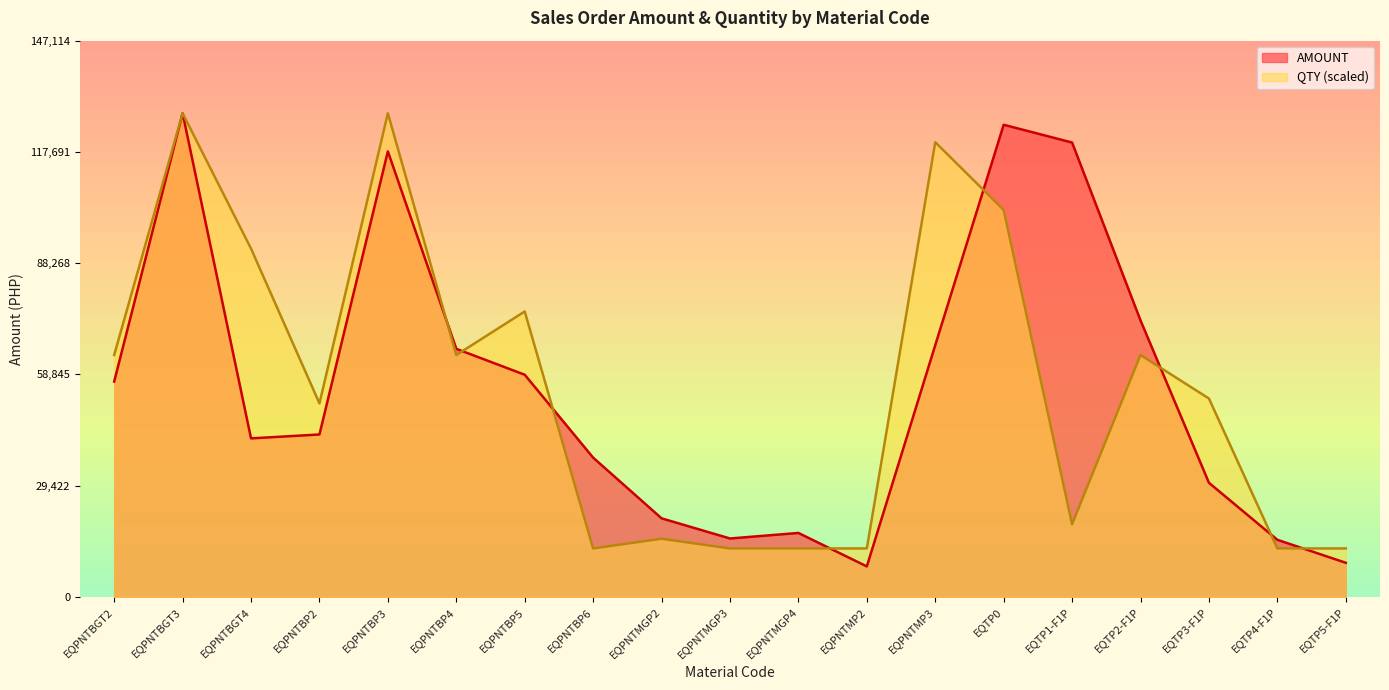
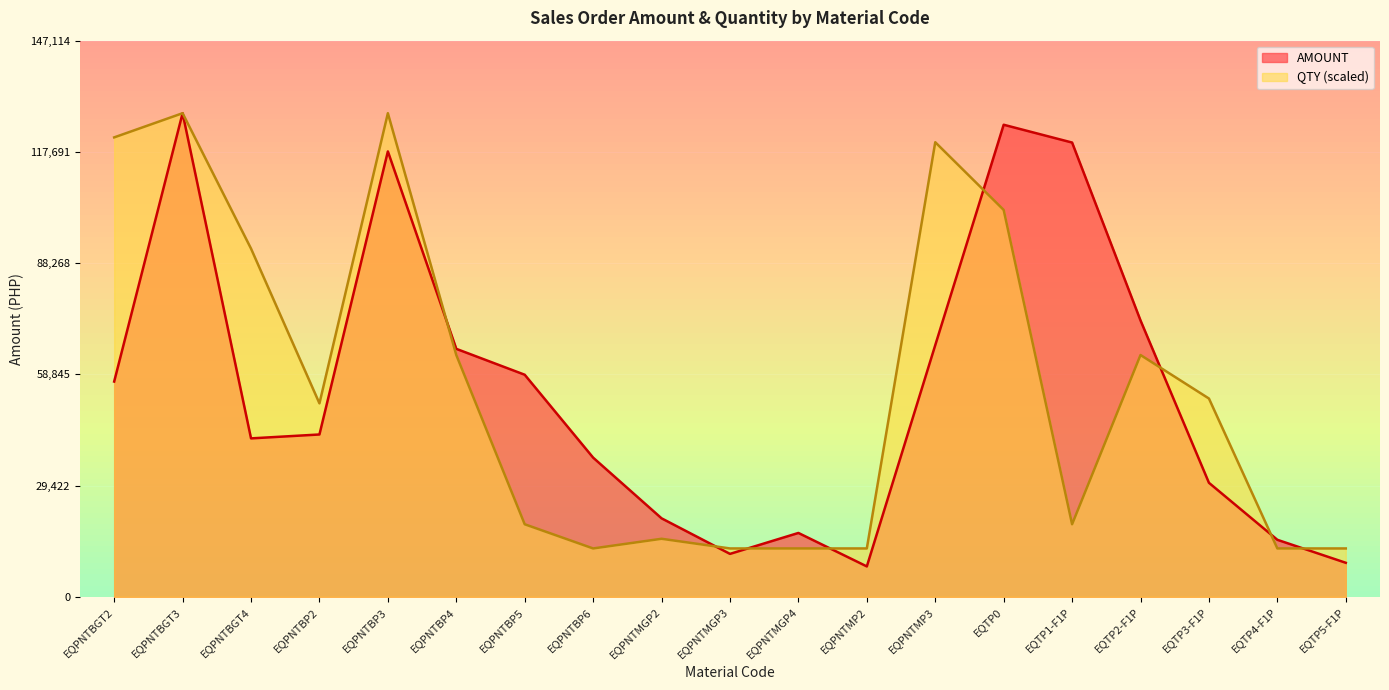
QTY (scaled), EQPNTBGT2: 64,000 -> 122,000
QTY (scaled), EQPNTBP5: 75,000 -> 19,000
AMOUNT, EQPNTMGP3: 15,000 -> 11,000
